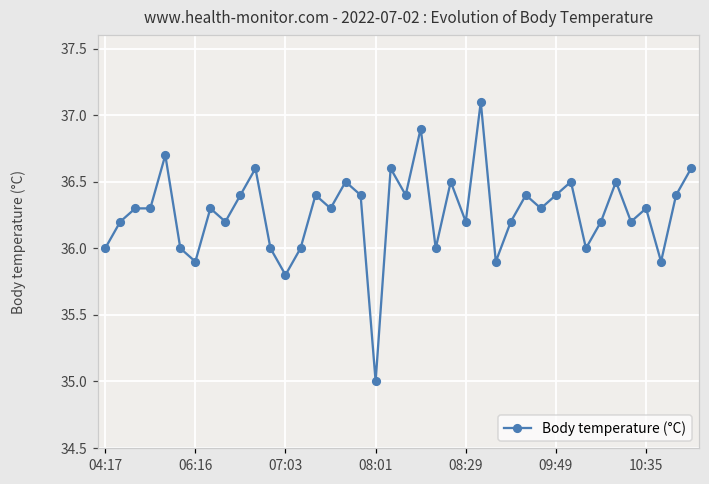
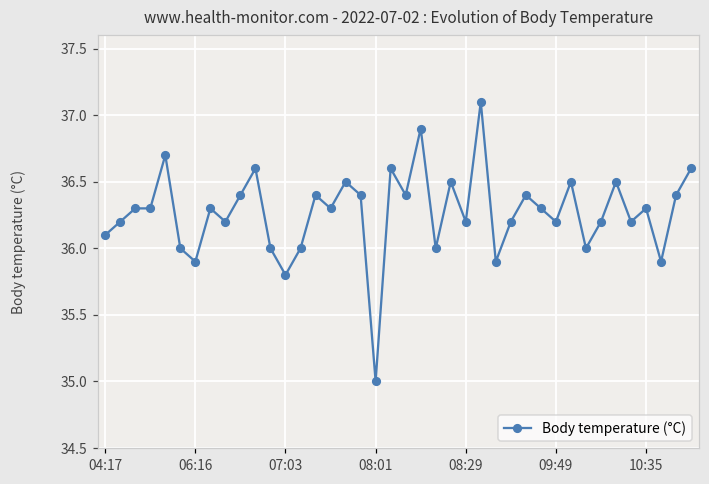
04:17: 36.0 -> 36.1
09:49: 36.4 -> 36.2
